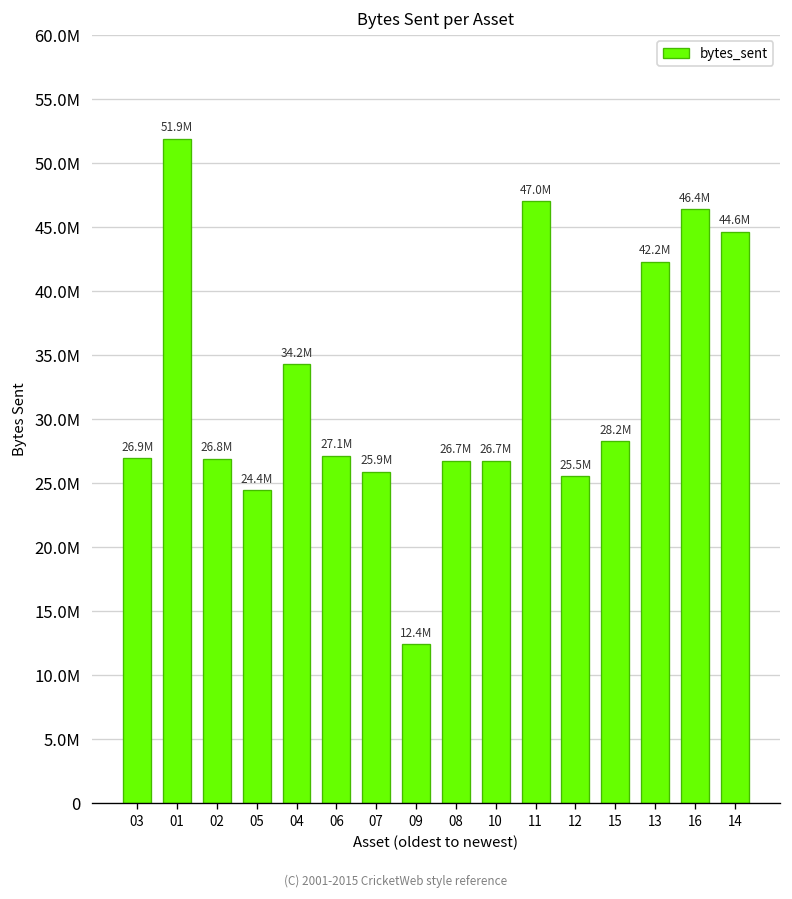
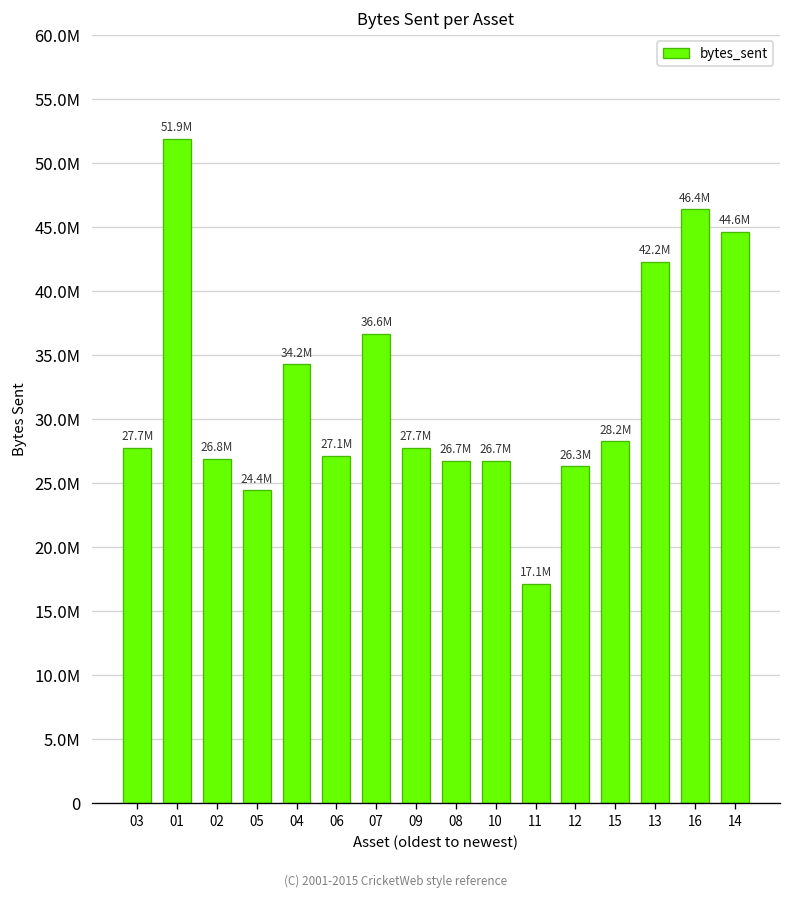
03: 26.9M -> 27.7M
07: 25.9M -> 36.6M
09: 12.4M -> 27.7M
11: 47.0M -> 17.1M
12: 25.5M -> 26.3M
